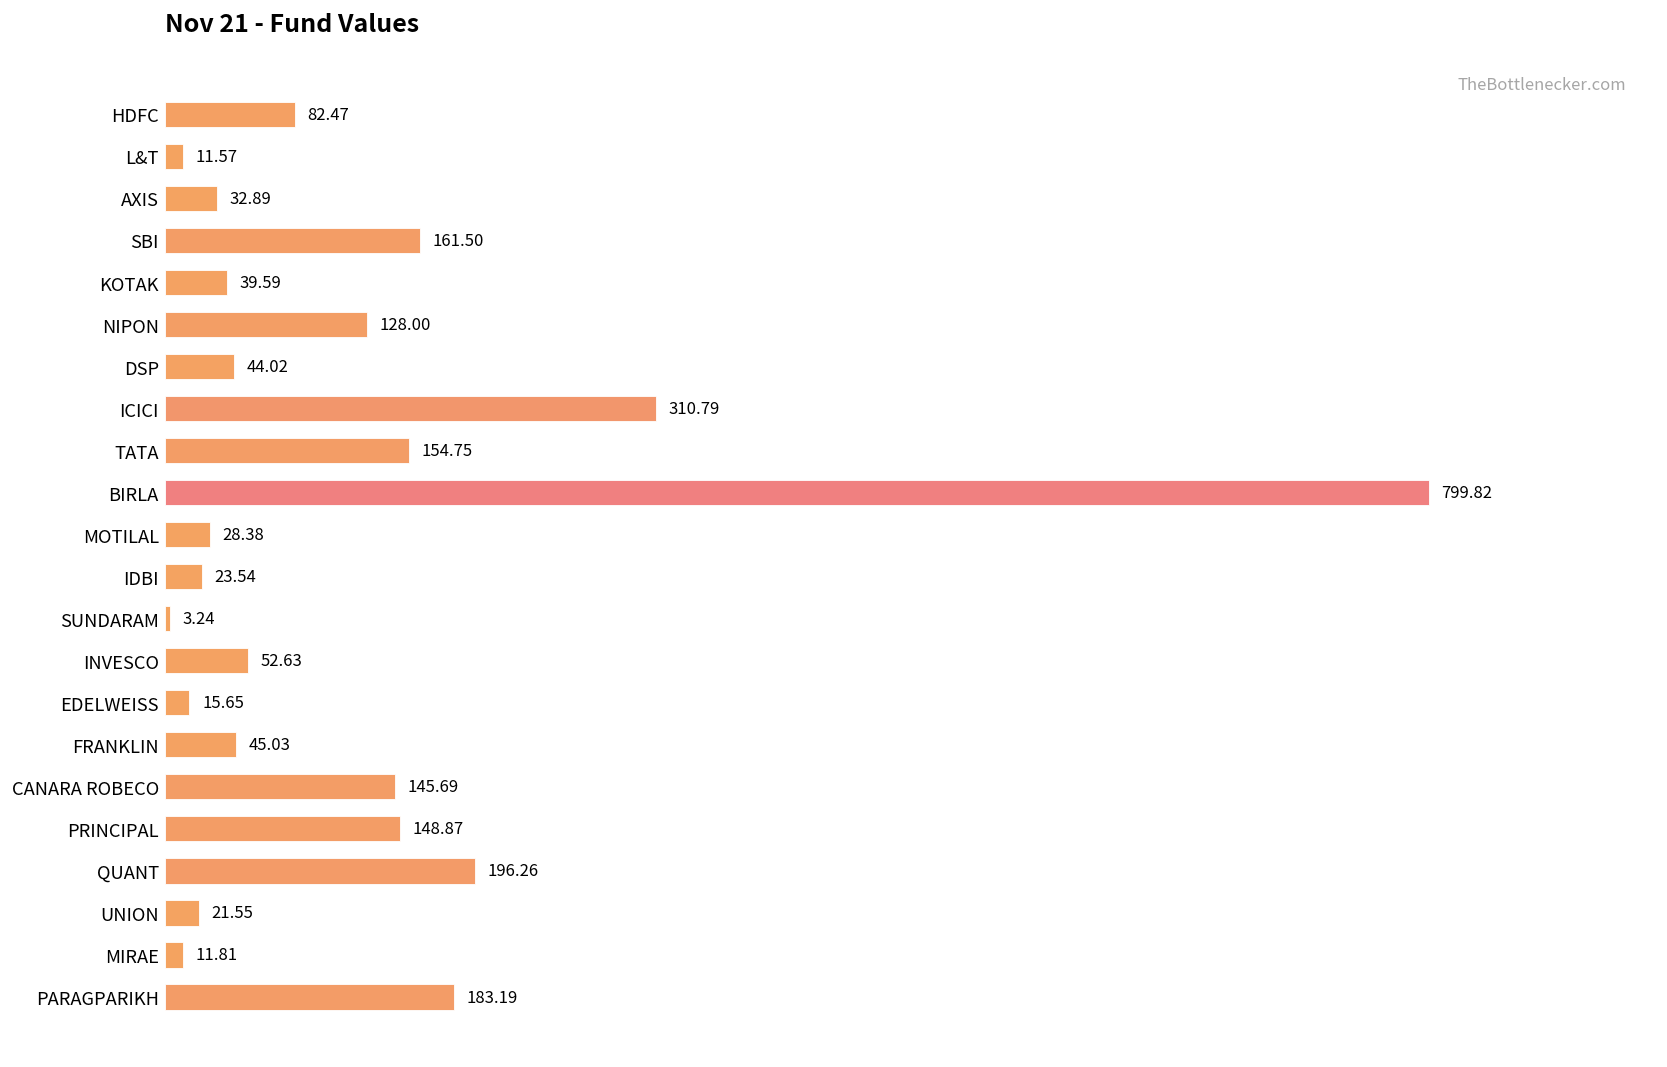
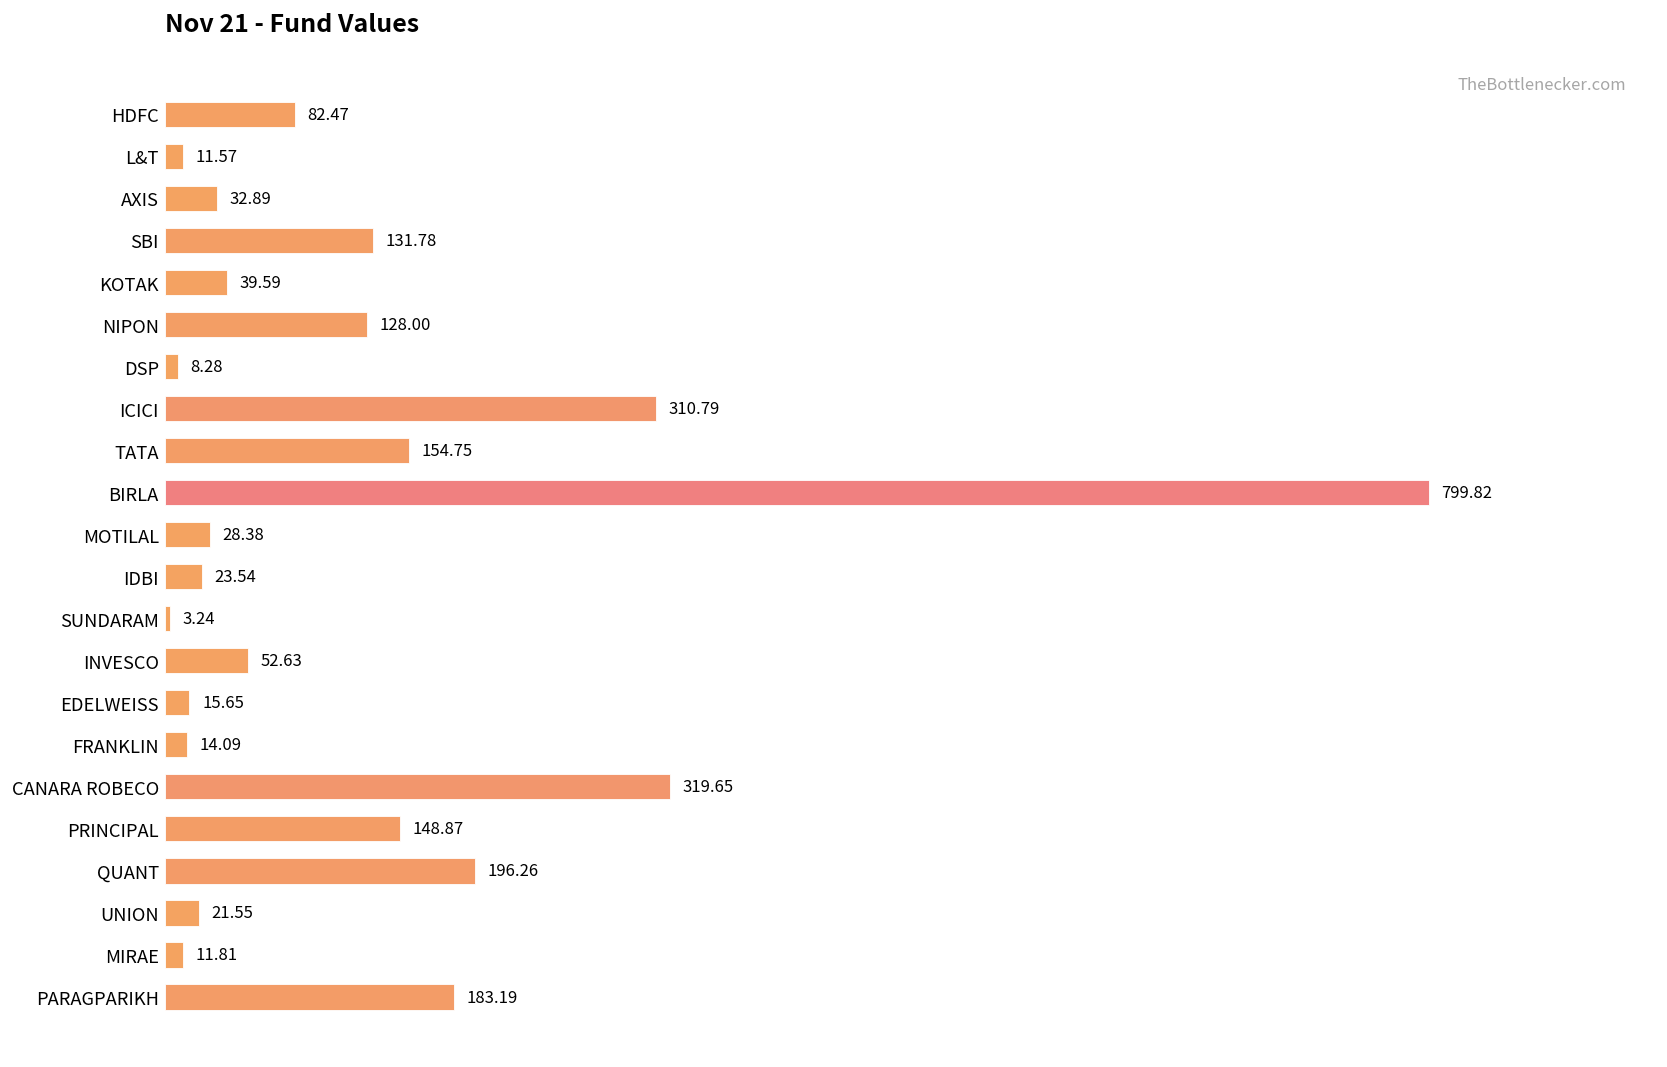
SBI: 161.50 -> 131.78
DSP: 44.02 -> 8.28
FRANKLIN: 45.03 -> 14.09
CANARA ROBECO: 145.69 -> 319.65
